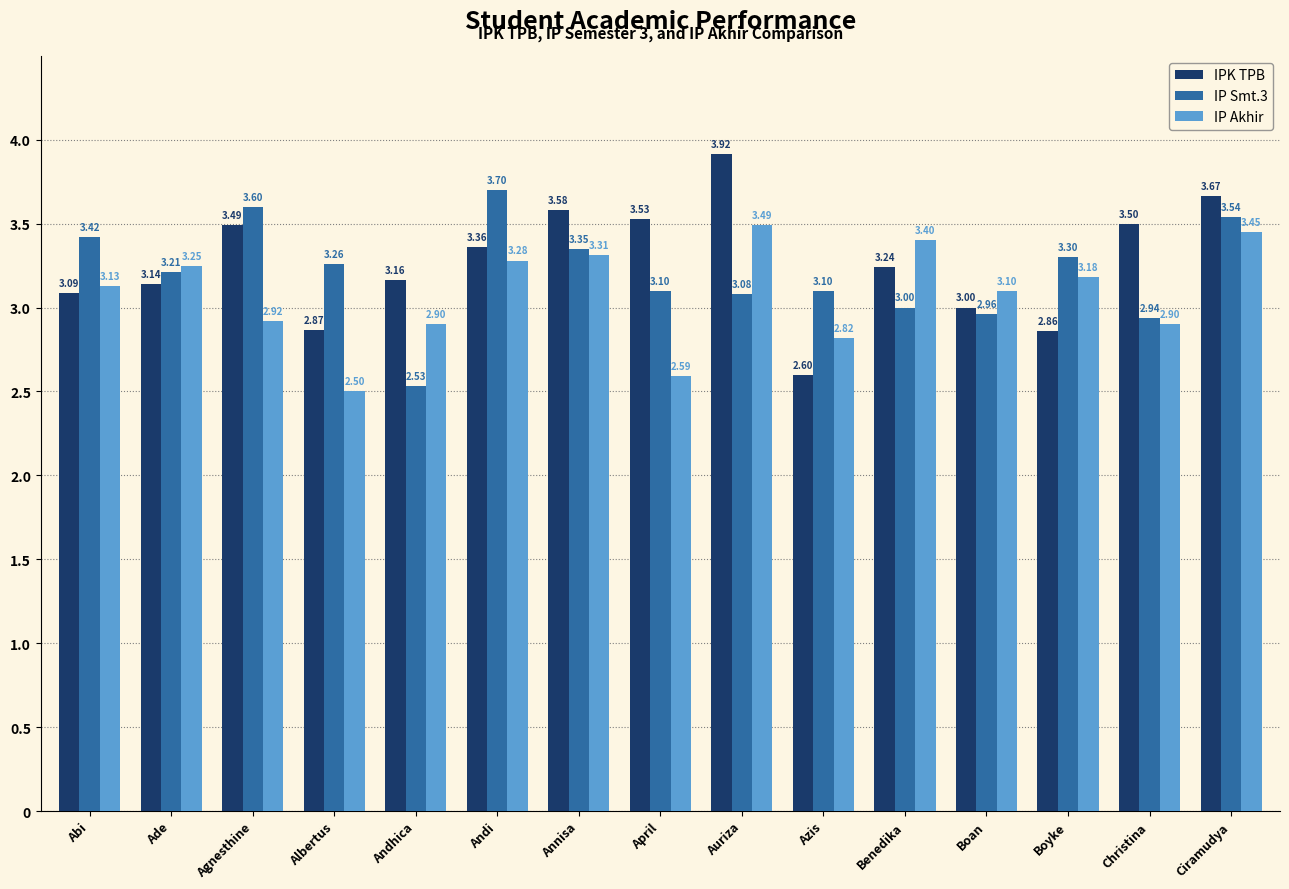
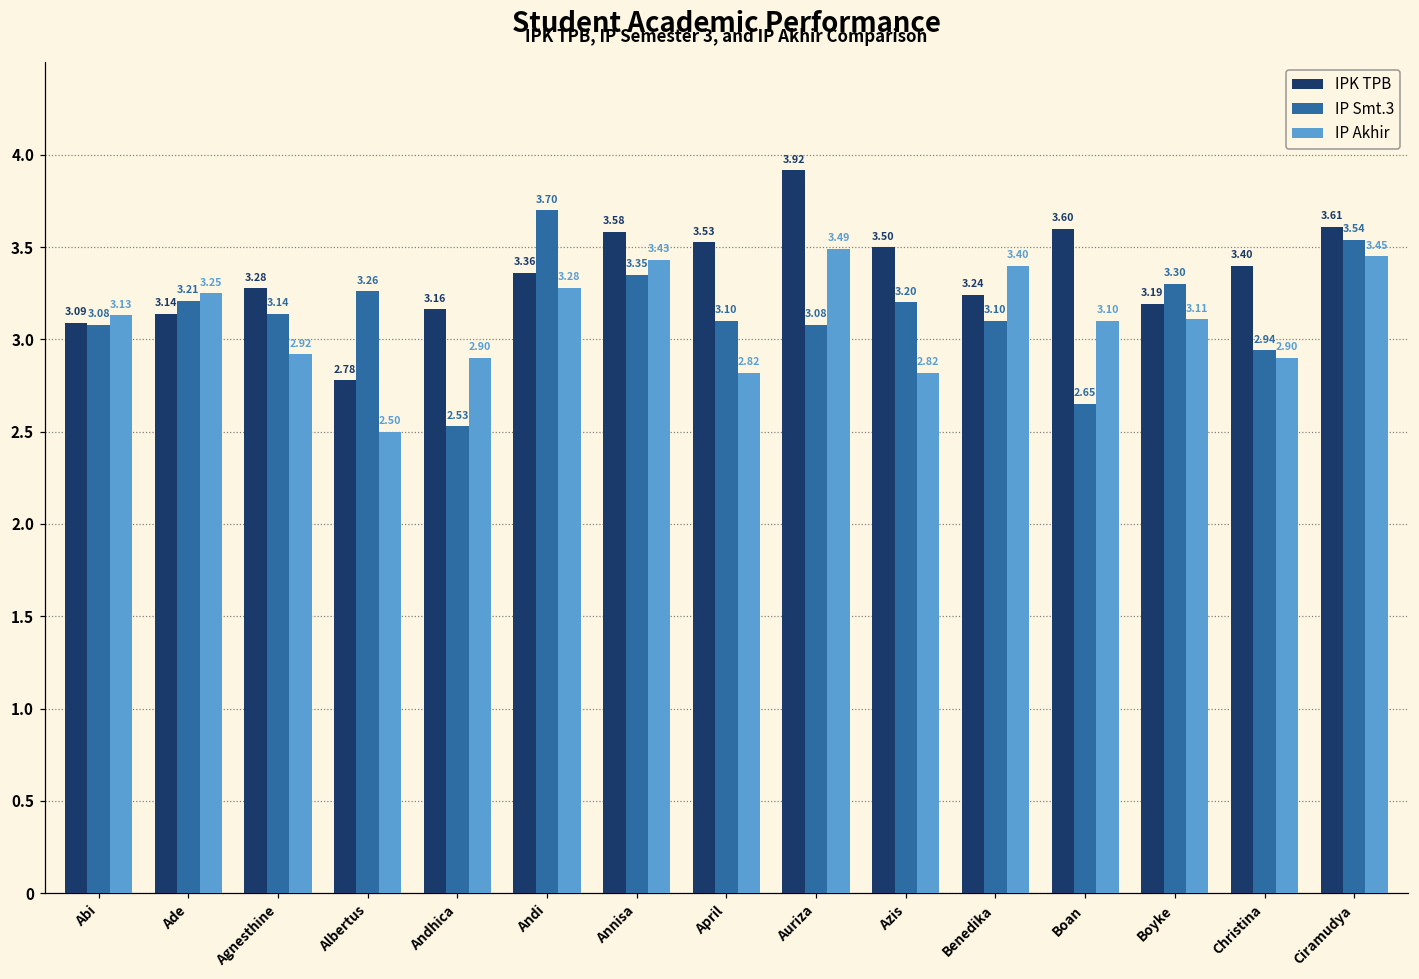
IP Smt.3, Abi: 3.42 -> 3.08
IPK TPB, Agnesthine: 3.49 -> 3.28
IP Smt.3, Agnesthine: 3.60 -> 3.14
IPK TPB, Albertus: 2.87 -> 2.78
IP Akhir, Annisa: 3.31 -> 3.43
IP Akhir, April: 2.59 -> 2.82
IPK TPB, Azis: 2.60 -> 3.50
IP Smt.3, Azis: 3.10 -> 3.20
IP Smt.3, Benedika: 3.00 -> 3.10
IPK TPB, Boan: 3.00 -> 3.60
IP Smt.3, Boan: 2.96 -> 2.65
IPK TPB, Boyke: 2.86 -> 3.19
IP Akhir, Boyke: 3.18 -> 3.11
IPK TPB, Christina: 3.50 -> 3.40
IPK TPB, Ciramudya: 3.67 -> 3.61
